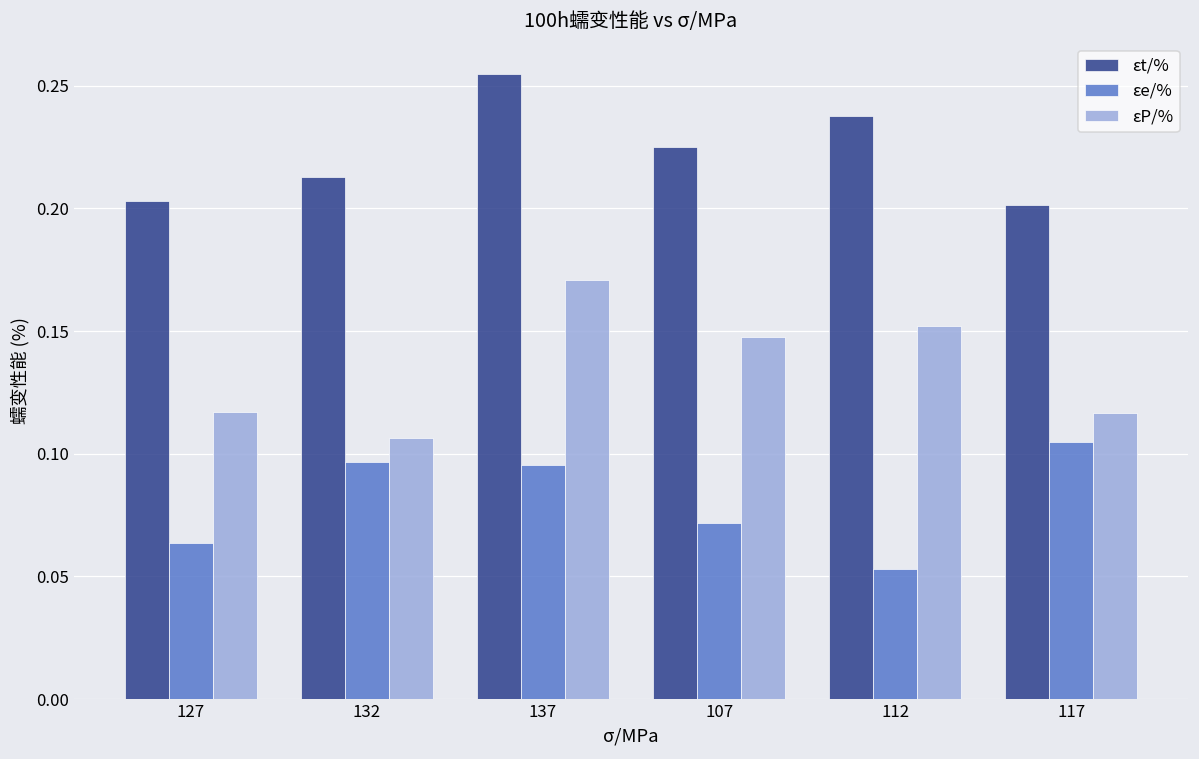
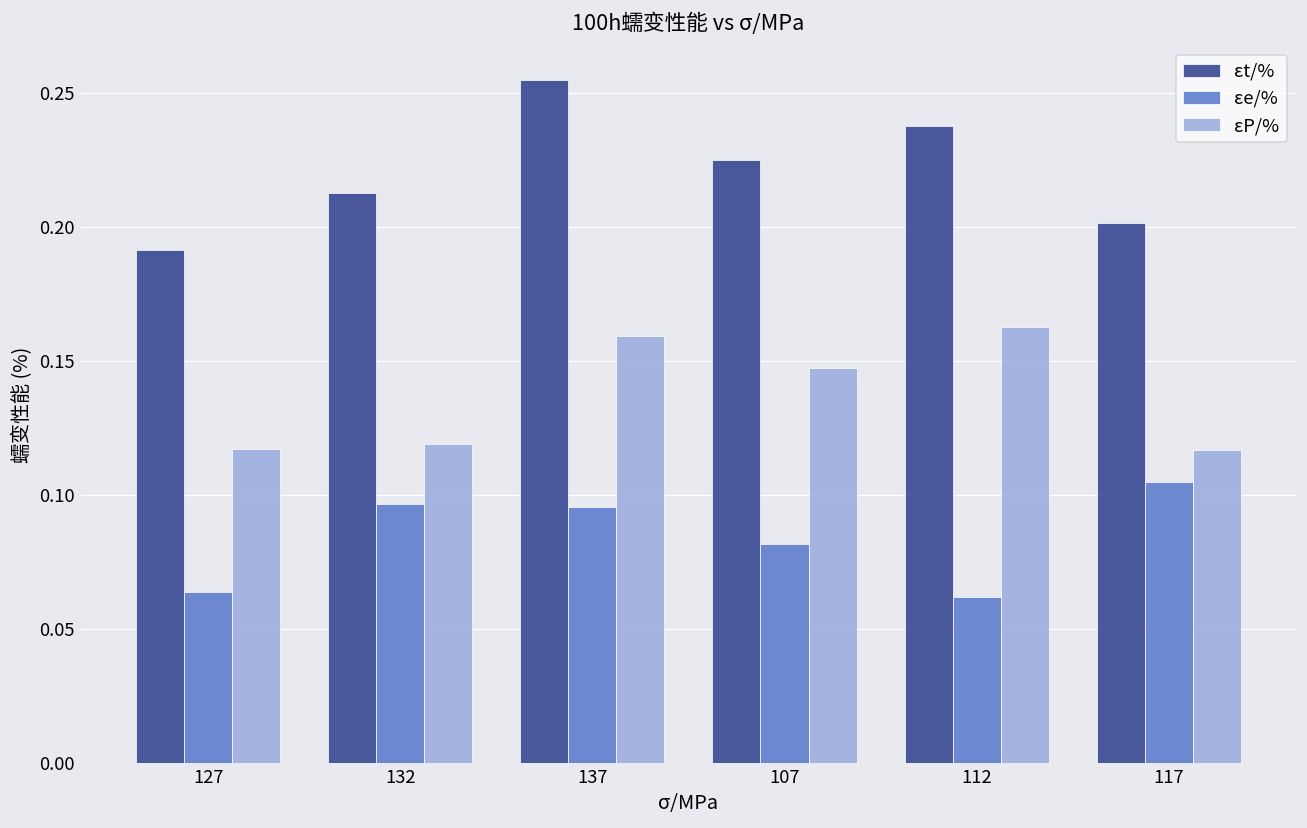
εt/%, 127: 0.203 -> 0.192
εP/%, 132: 0.106 -> 0.119
εP/%, 137: 0.171 -> 0.159
εe/%, 107: 0.072 -> 0.082
εe/%, 112: 0.053 -> 0.062
εP/%, 112: 0.152 -> 0.163
